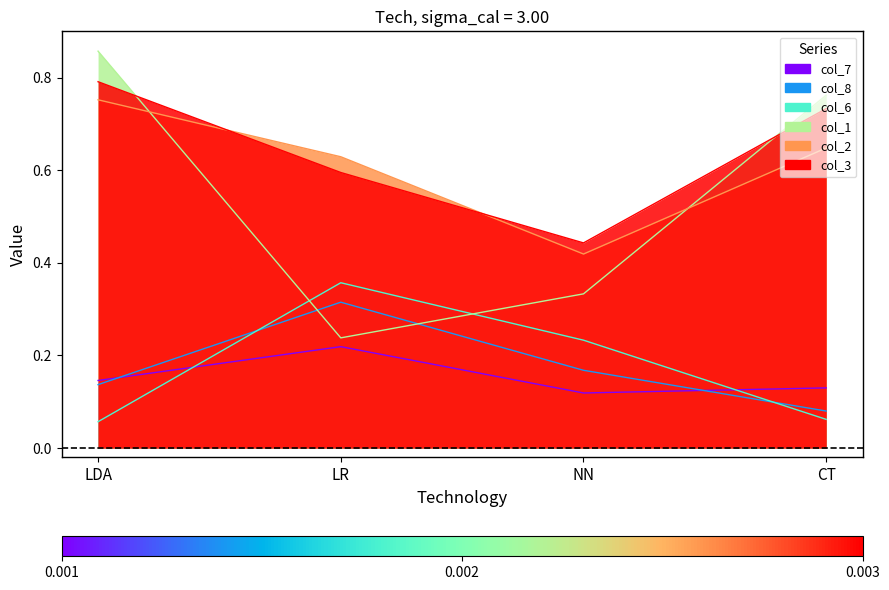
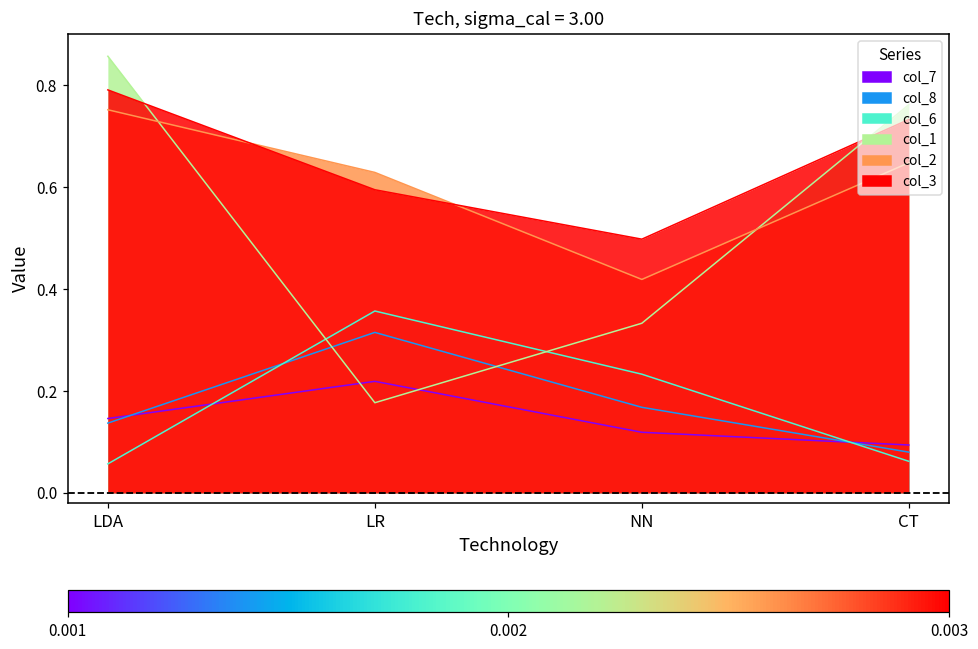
col_1, LR: 0.24 -> 0.18
col_3, NN: 0.44 -> 0.50
col_7, CT: 0.13 -> 0.09
